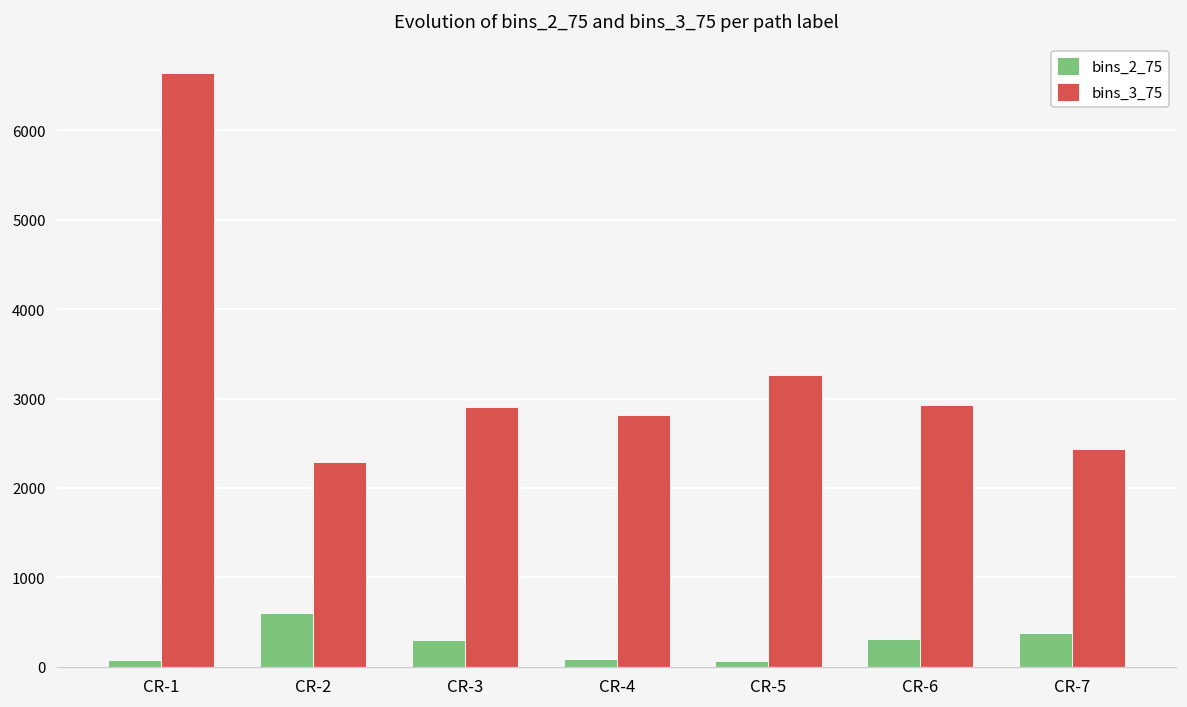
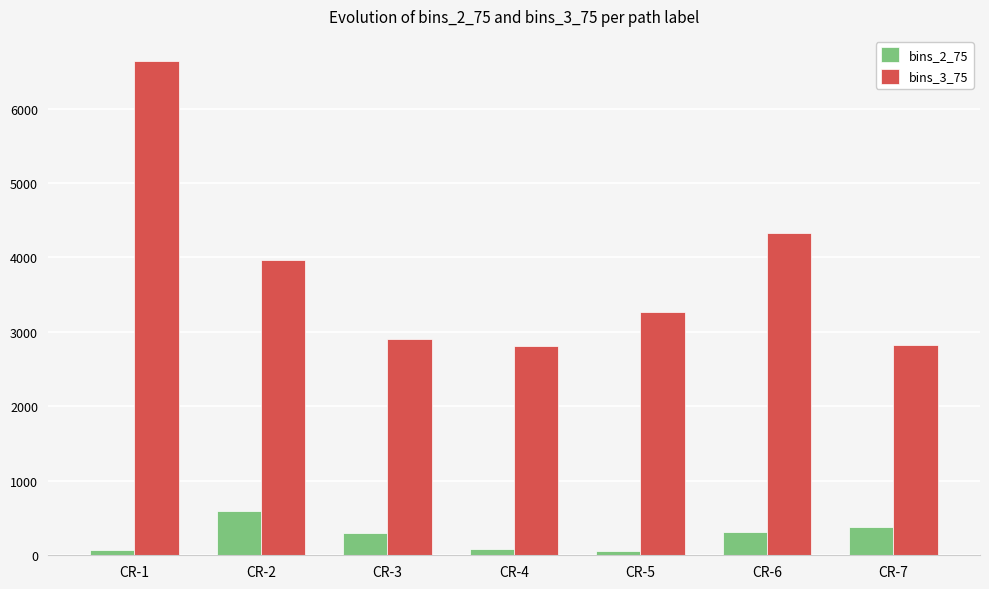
bins_3_75, CR-2: 2300 -> 4000
bins_3_75, CR-6: 2900 -> 4300
bins_3_75, CR-7: 2400 -> 2800
